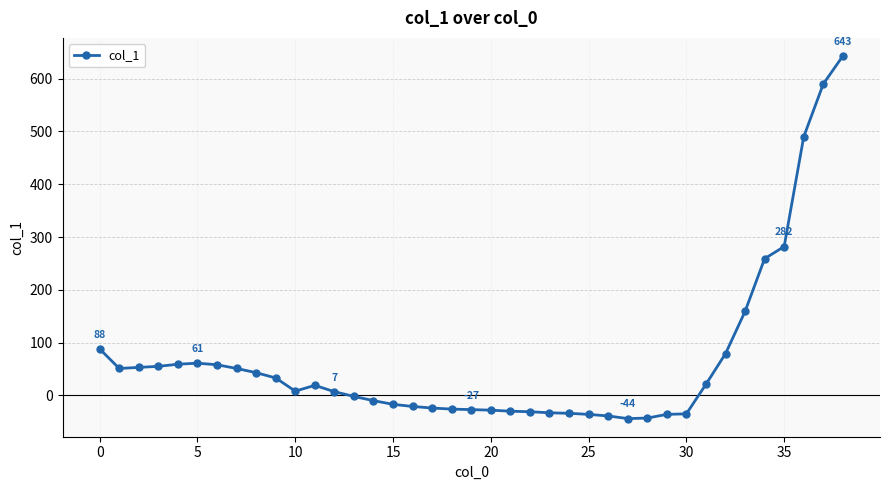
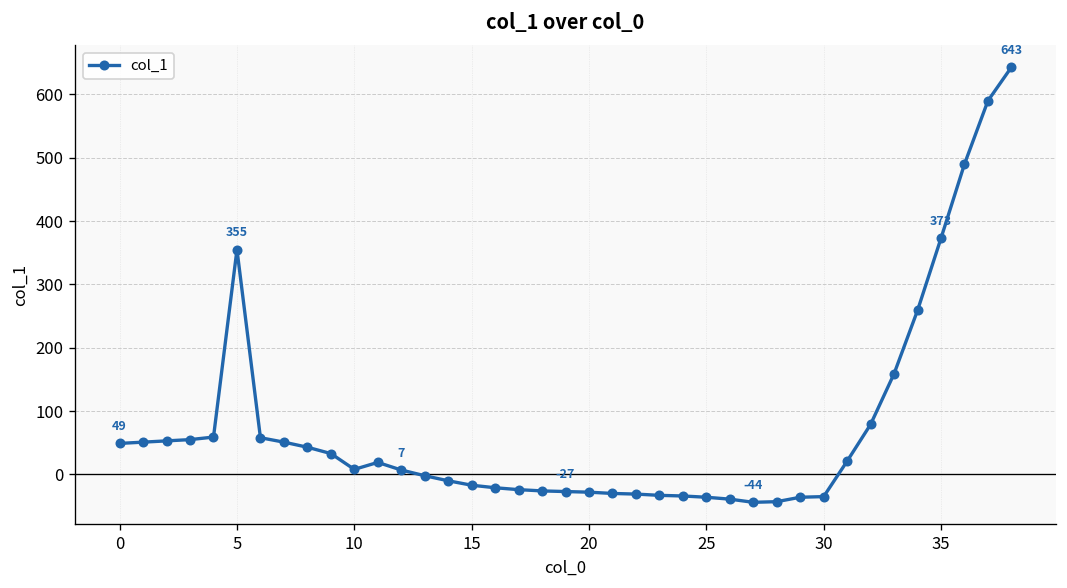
0: 88 -> 49
5: 61 -> 355
35: 282 -> 373
